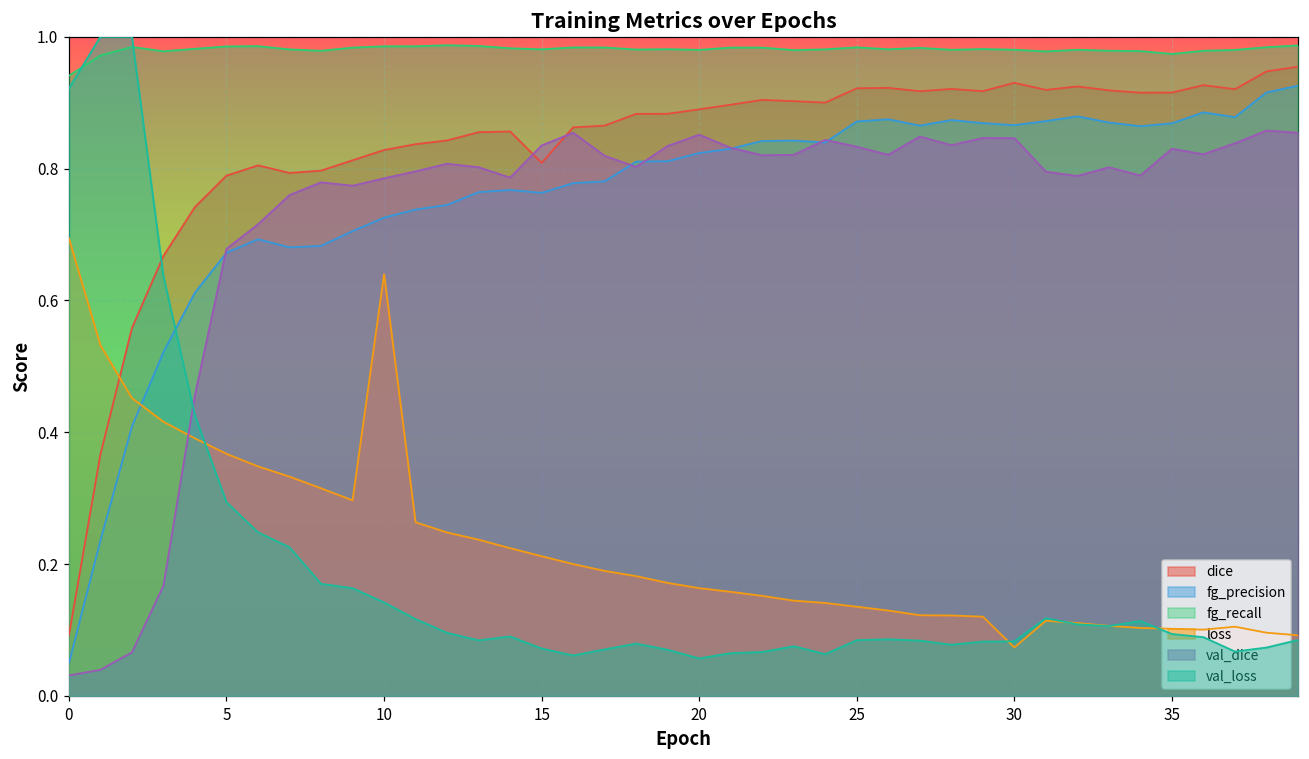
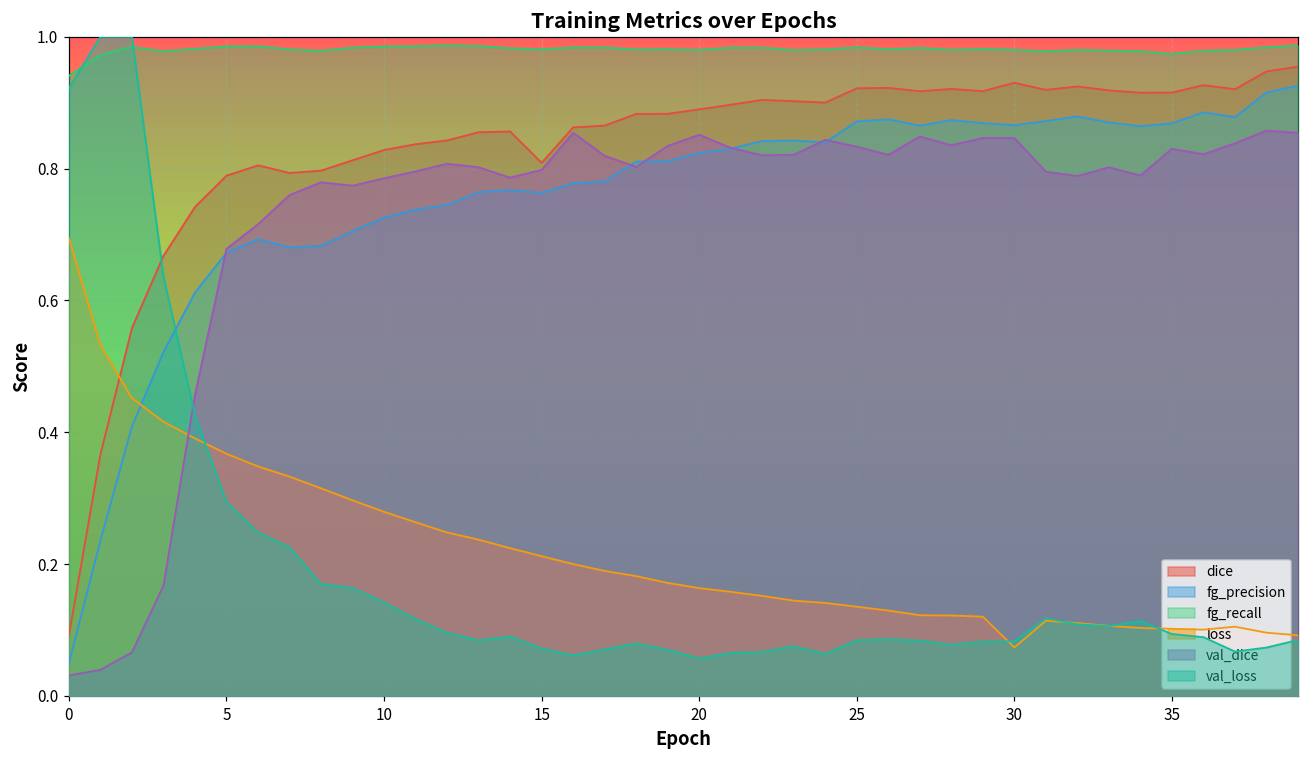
loss, 10: 0.64 -> 0.28
val_dice, 15: 0.84 -> 0.80
